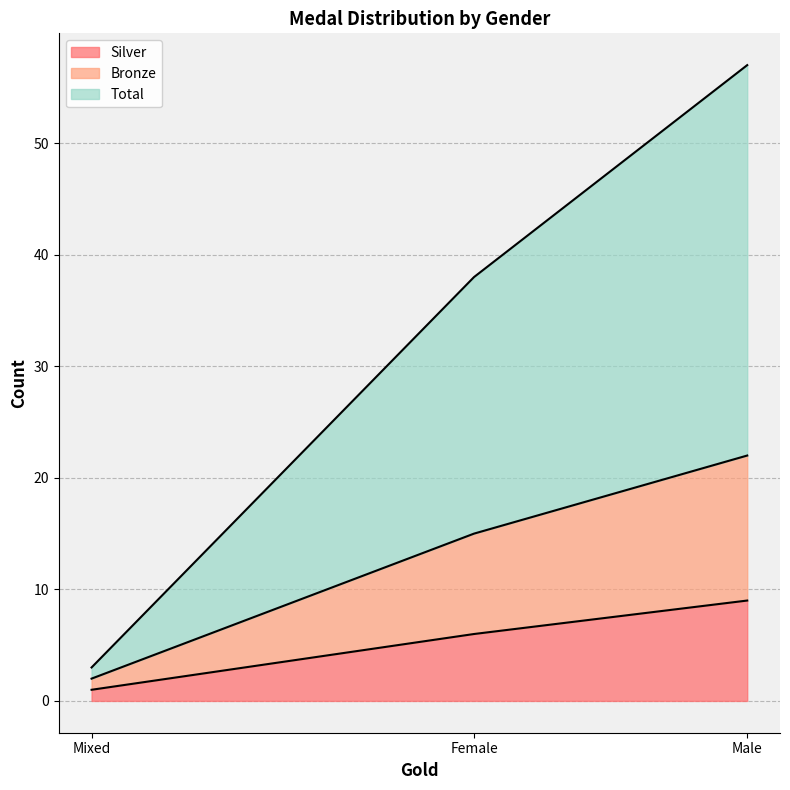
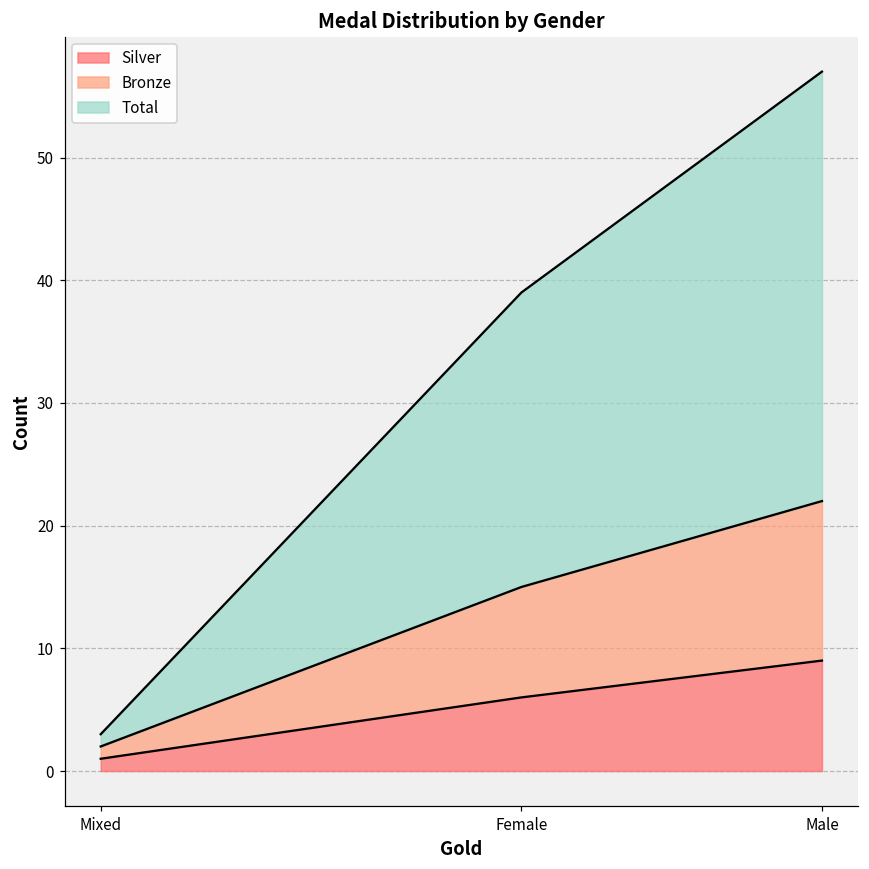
Total, Female: 23 -> 24
